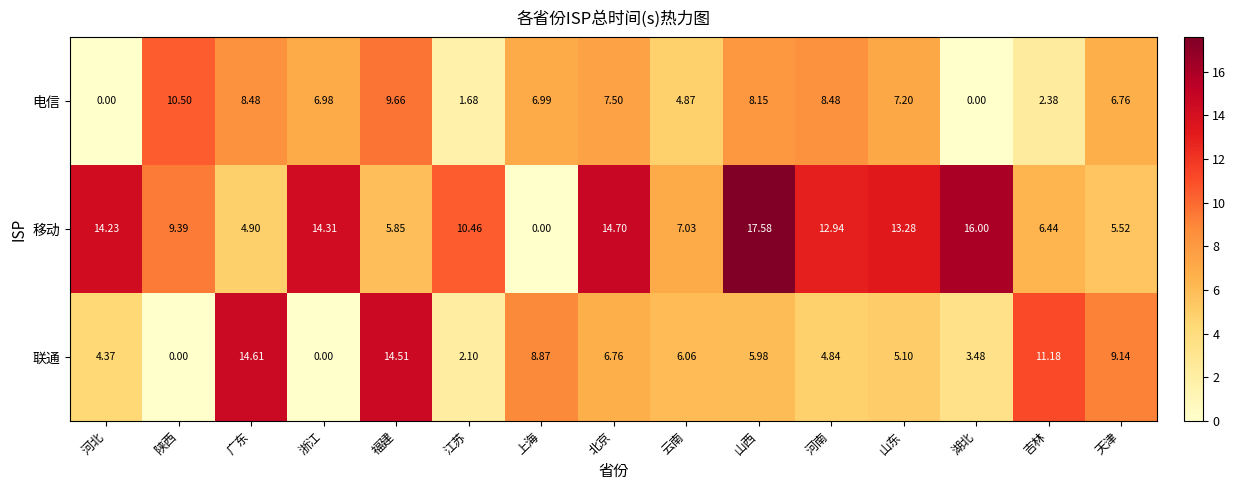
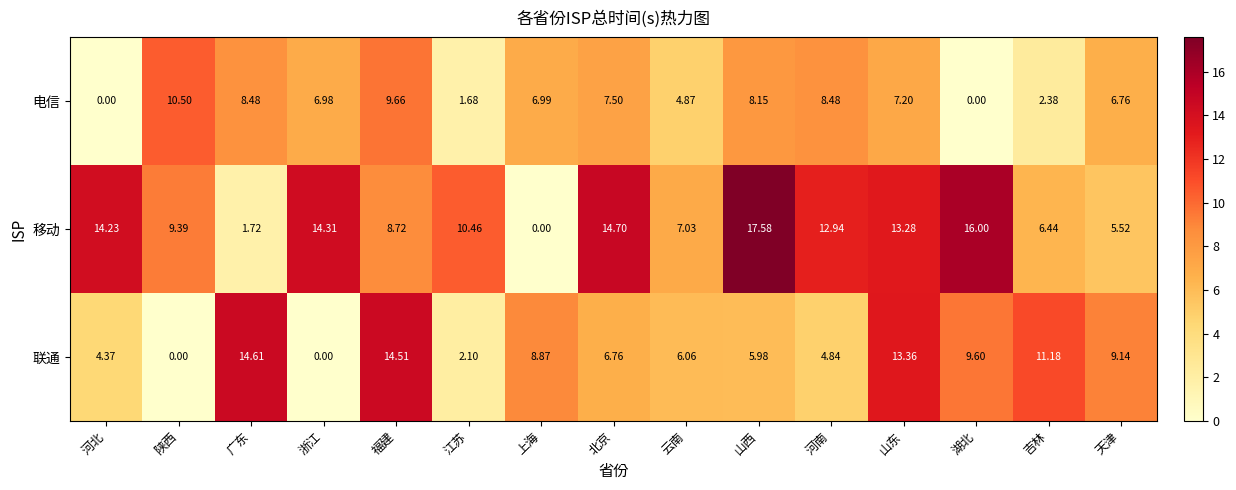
移动, 广东: 4.90 -> 1.72
移动, 福建: 5.85 -> 8.72
联通, 山东: 5.10 -> 13.36
联通, 湖北: 3.48 -> 9.60
